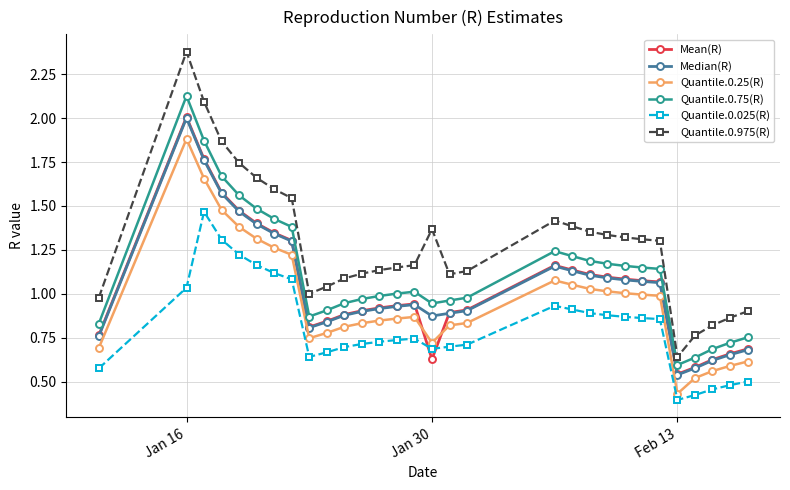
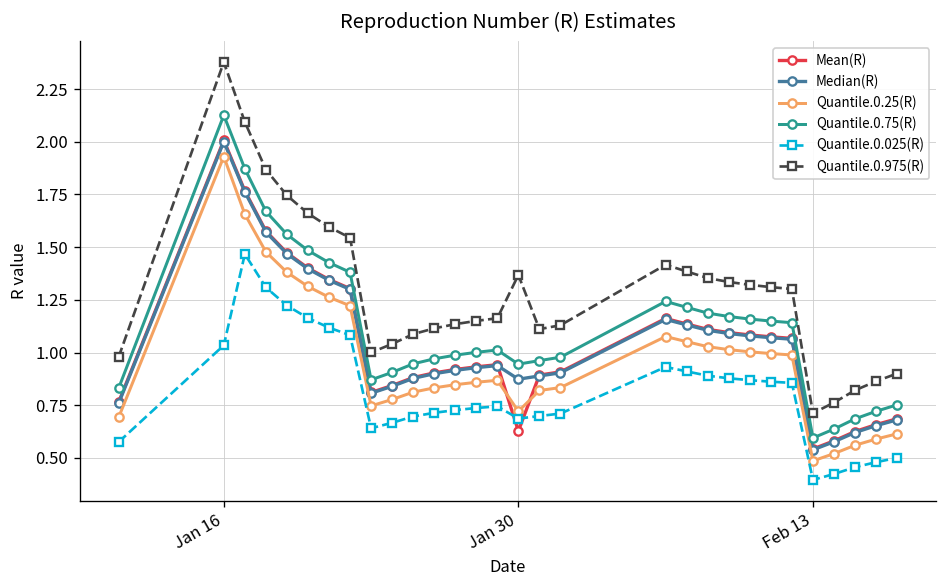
Quantile.0.25(R), Jan 16: 1.88 -> 1.93
Quantile.0.25(R), Feb 13: 0.43 -> 0.49
Quantile.0.975(R), Feb 13: 0.64 -> 0.71
